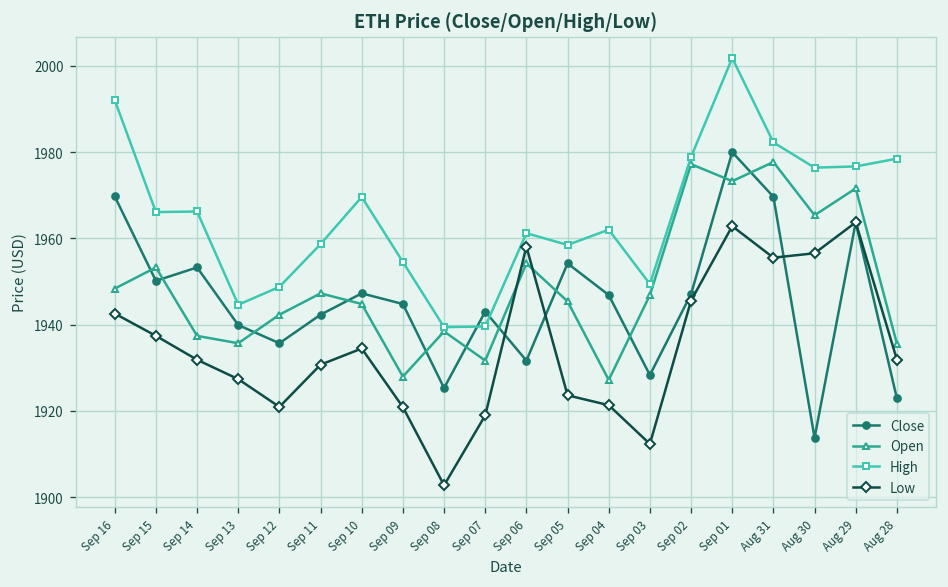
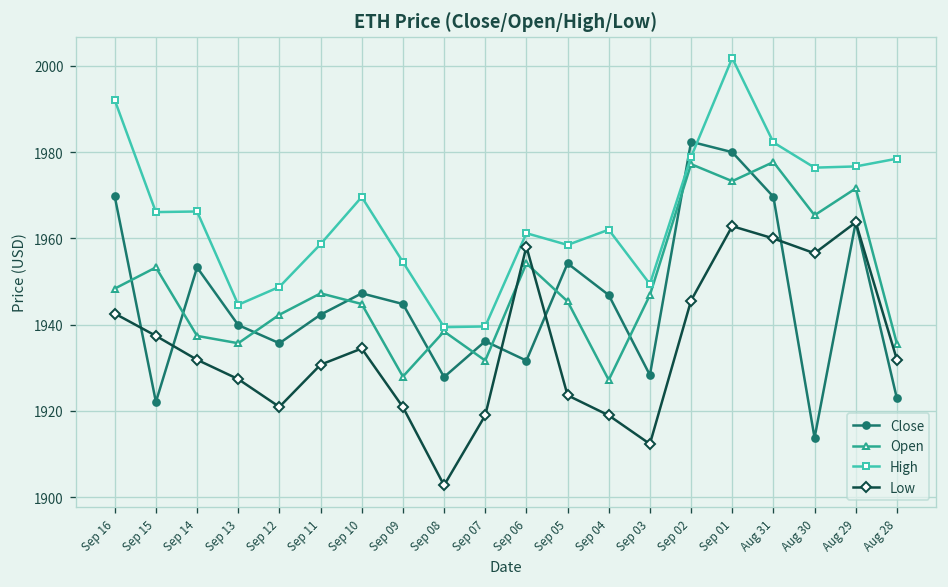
Close, Sep 15: 1950 -> 1922
Close, Sep 08: 1925 -> 1928
Close, Sep 07: 1943 -> 1936
Low, Sep 04: 1921 -> 1919
Close, Sep 02: 1947 -> 1982
Low, Aug 31: 1956 -> 1960
